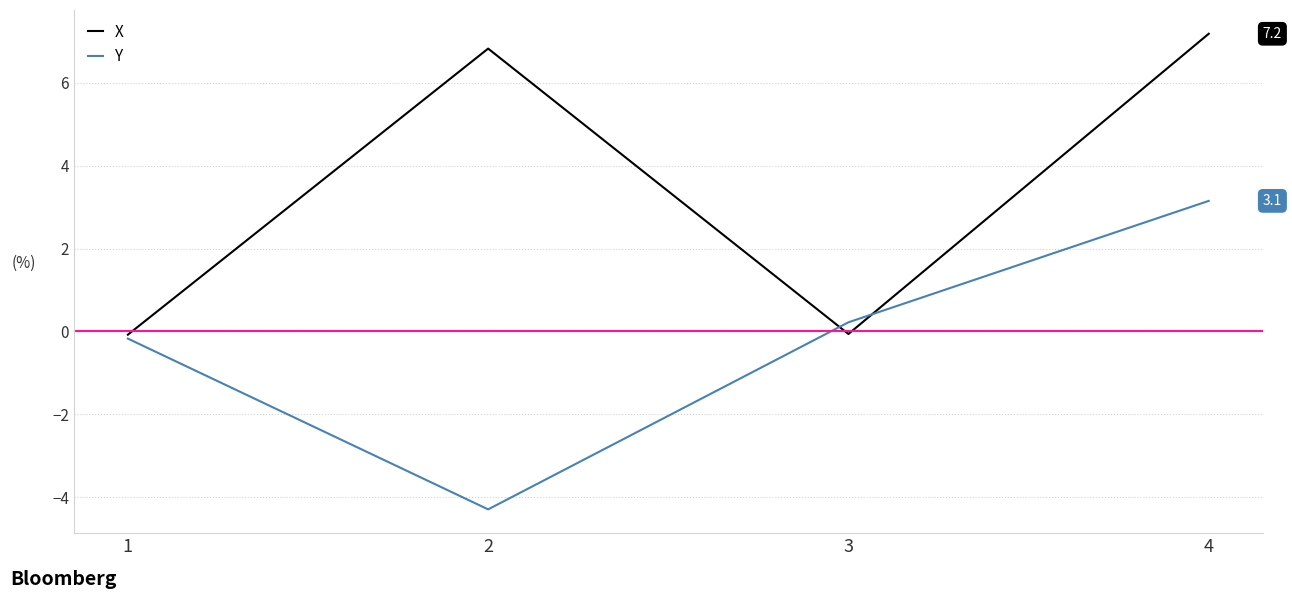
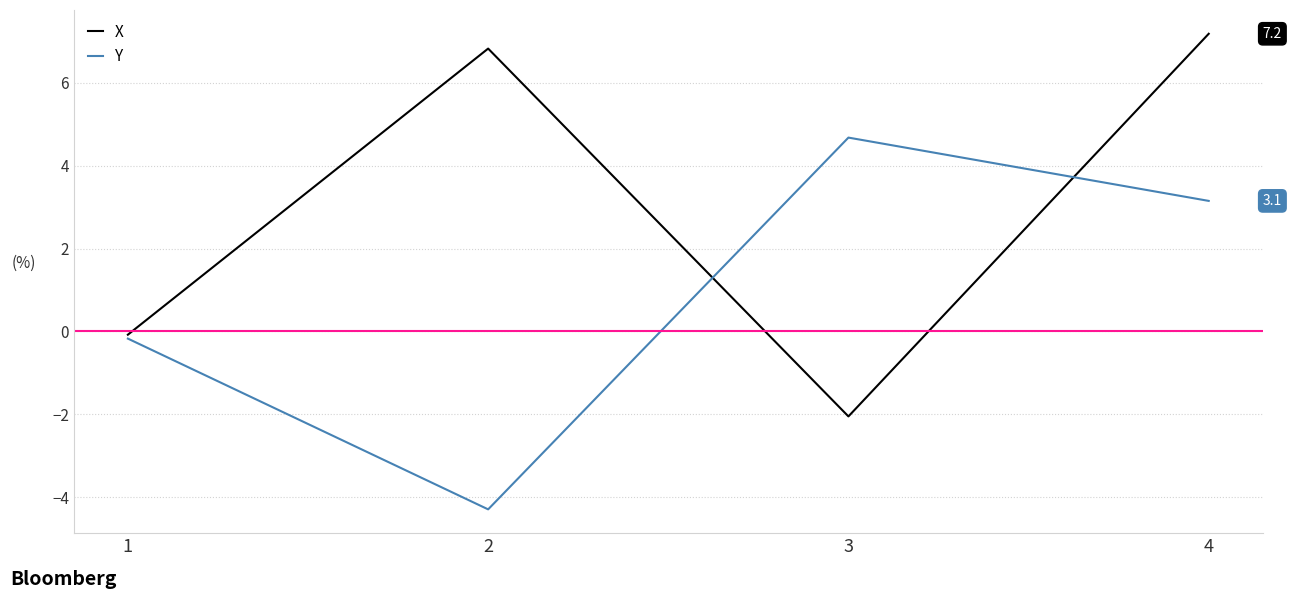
X, 3: -0.1 -> -2.0
Y, 3: 0.2 -> 4.7
